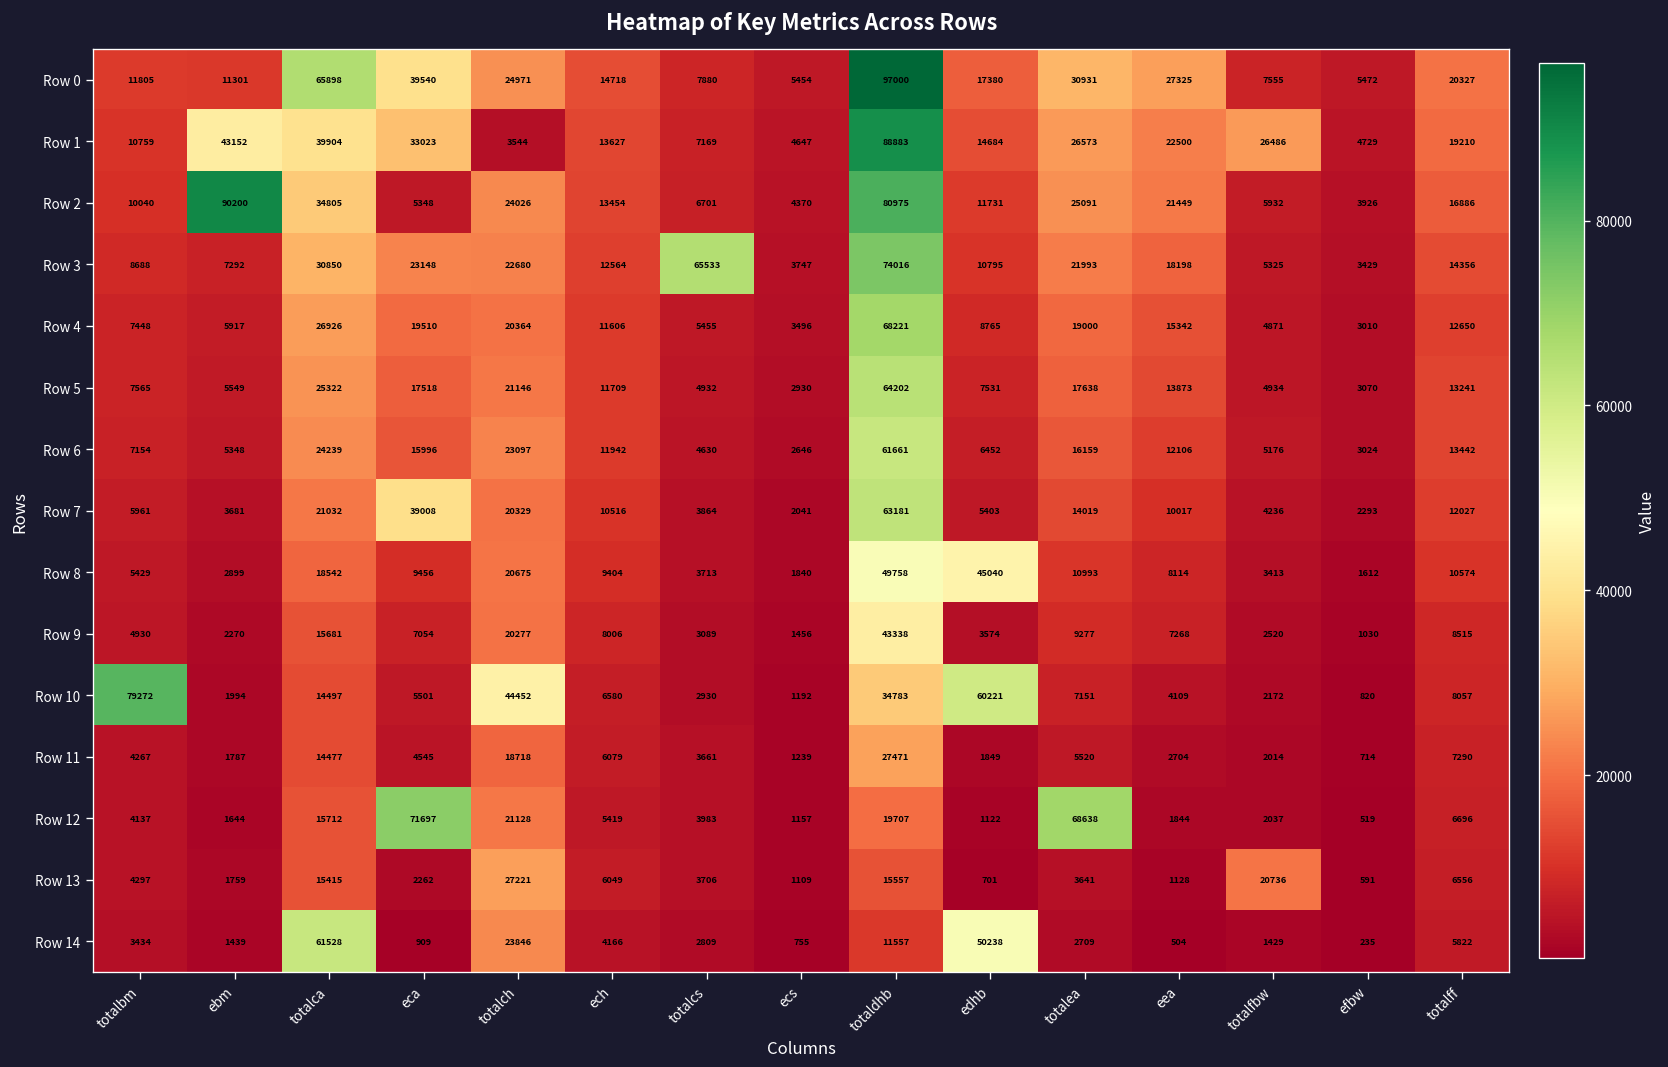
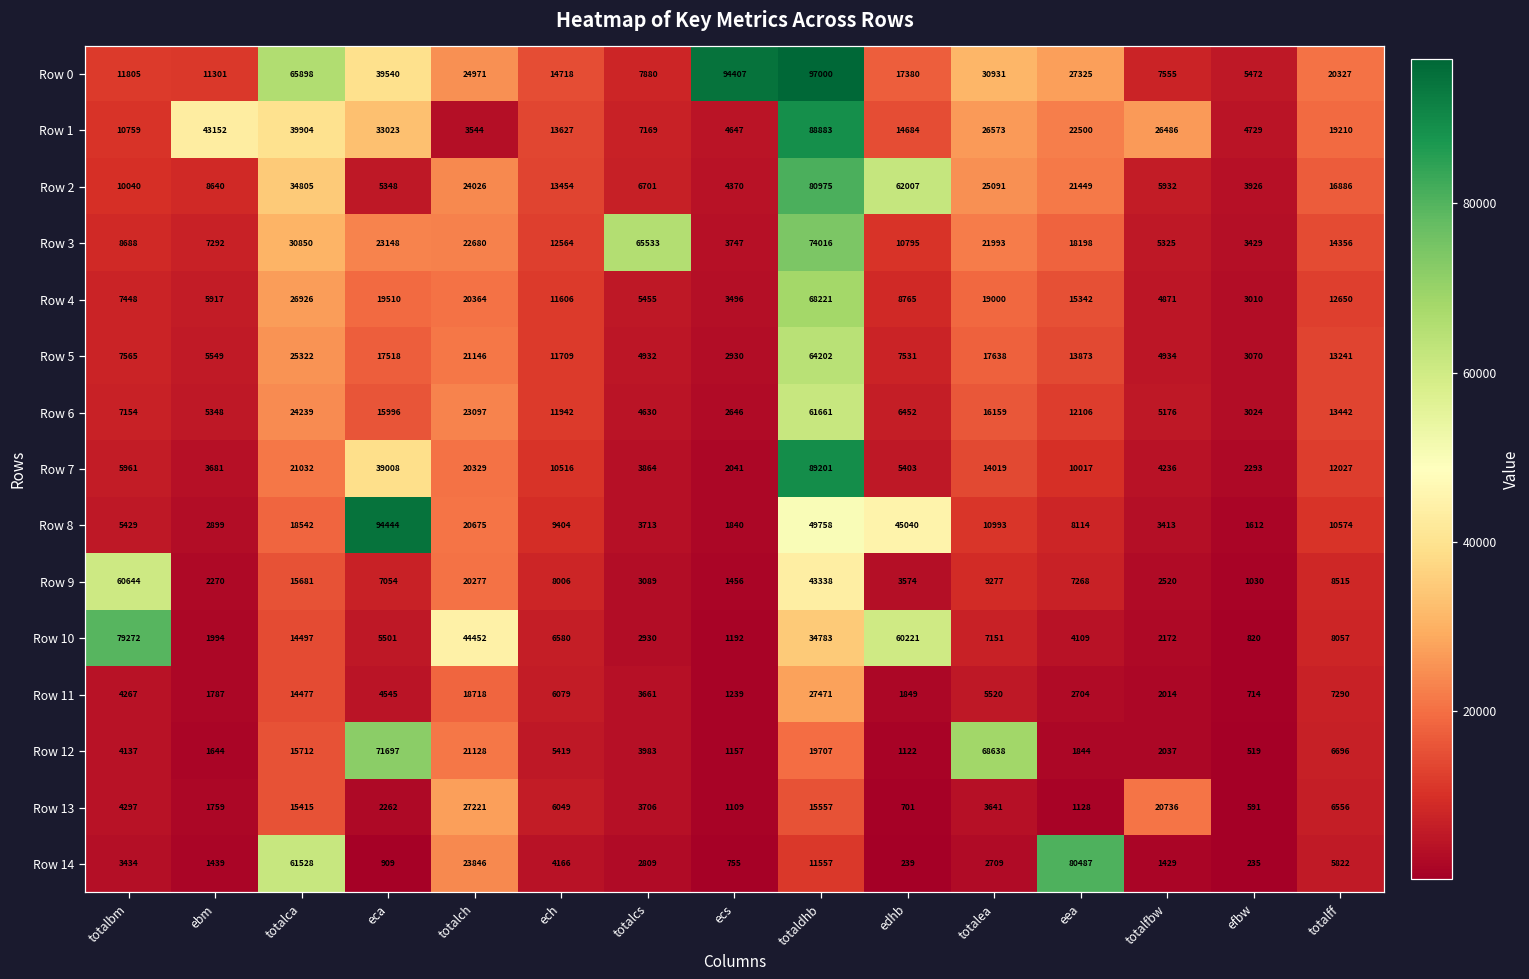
Row 0, ecs: 5454 -> 94407
Row 2, ebm: 90200 -> 8640
Row 2, edhb: 11731 -> 62007
Row 7, totaldhb: 63181 -> 89201
Row 8, eca: 9456 -> 94444
Row 9, totalbm: 4930 -> 60644
Row 14, edhb: 50238 -> 239
Row 14, eea: 504 -> 80487
